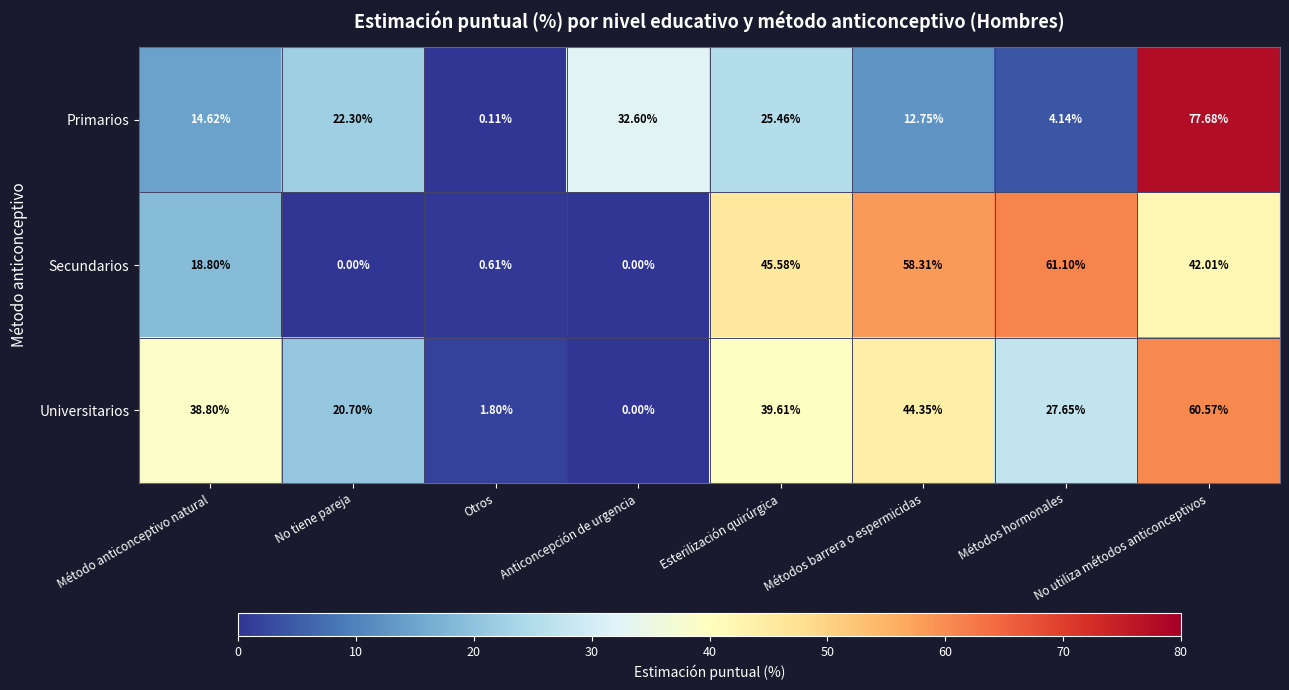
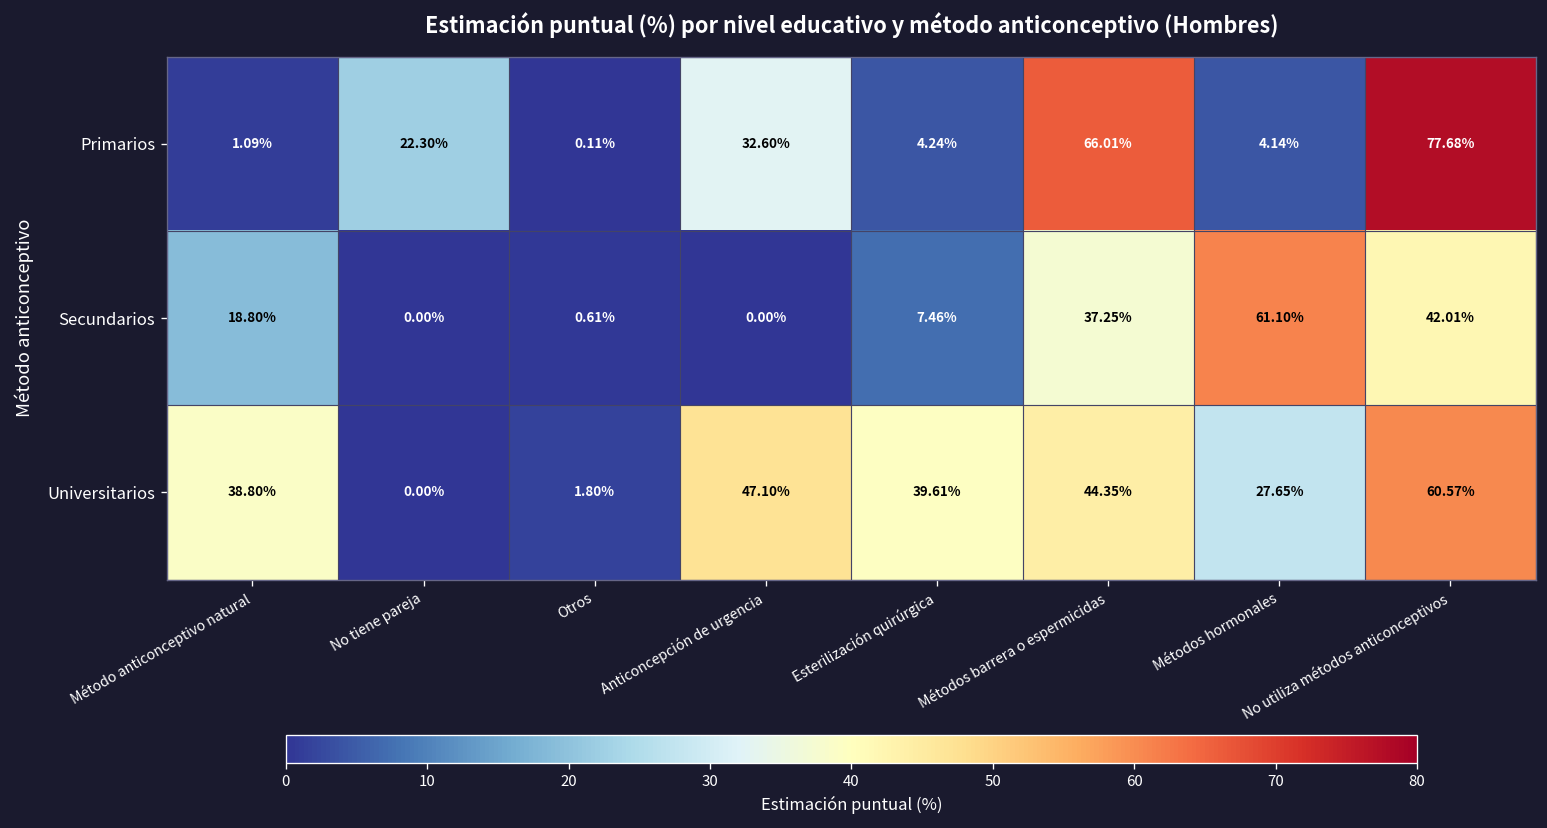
Primarios, Método anticonceptivo natural: 14.62% -> 1.09%
Primarios, Esterilización quirúrgica: 25.46% -> 4.24%
Primarios, Métodos barrera o espermicidas: 12.75% -> 66.01%
Secundarios, Esterilización quirúrgica: 45.58% -> 7.46%
Secundarios, Métodos barrera o espermicidas: 58.31% -> 37.25%
Universitarios, No tiene pareja: 20.70% -> 0.00%
Universitarios, Anticoncepción de urgencia: 0.00% -> 47.10%
